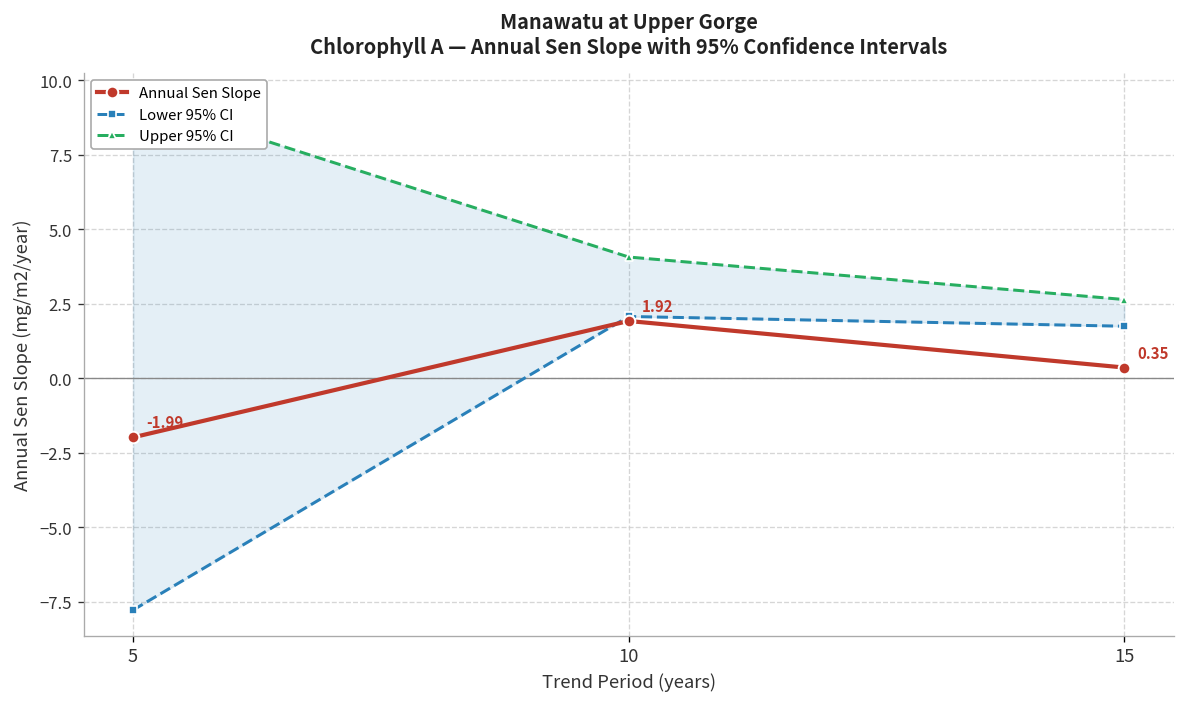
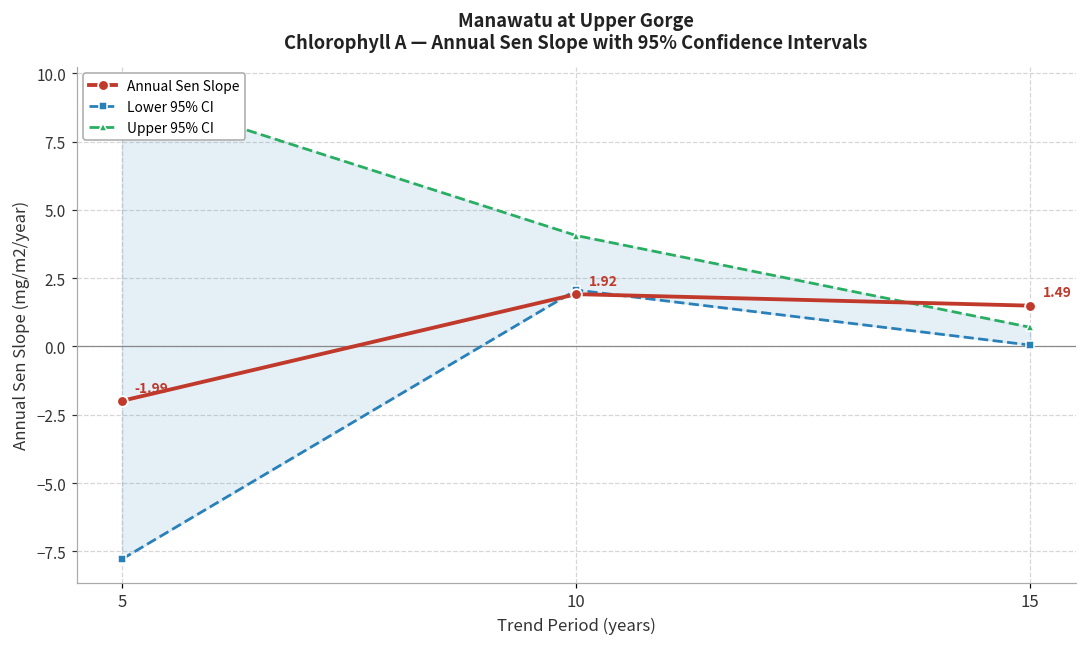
Annual Sen Slope, 15: 0.35 -> 1.49
Lower 95% CI, 15: 1.7 -> 0.1
Upper 95% CI, 15: 2.6 -> 0.7
